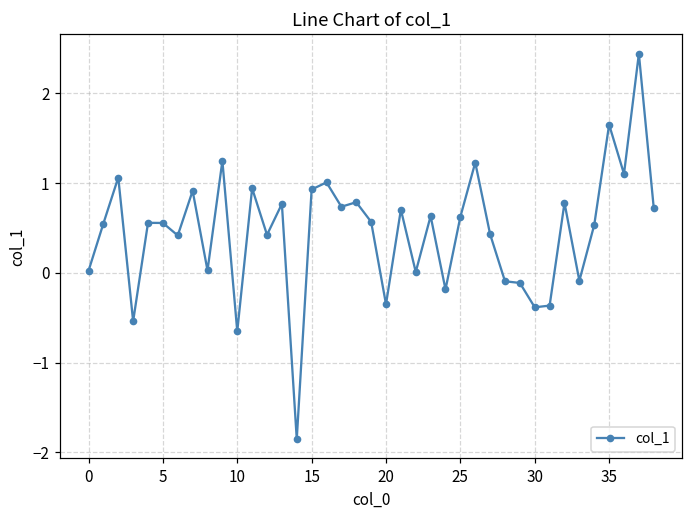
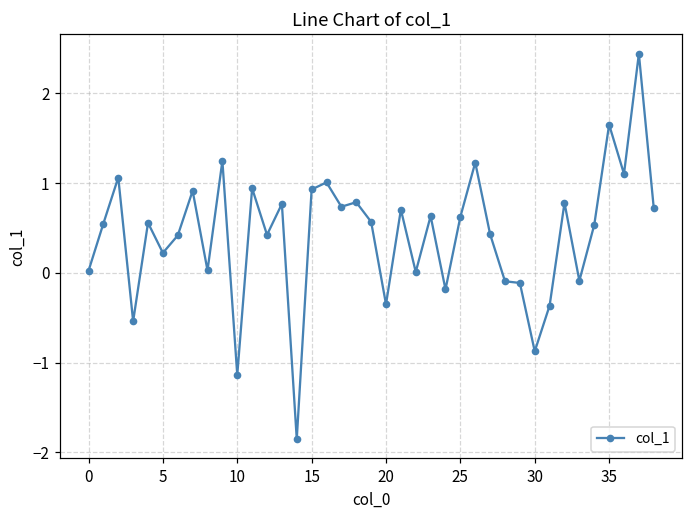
5: 0.6 -> 0.2
10: -0.7 -> -1.1
30: -0.4 -> -0.9
